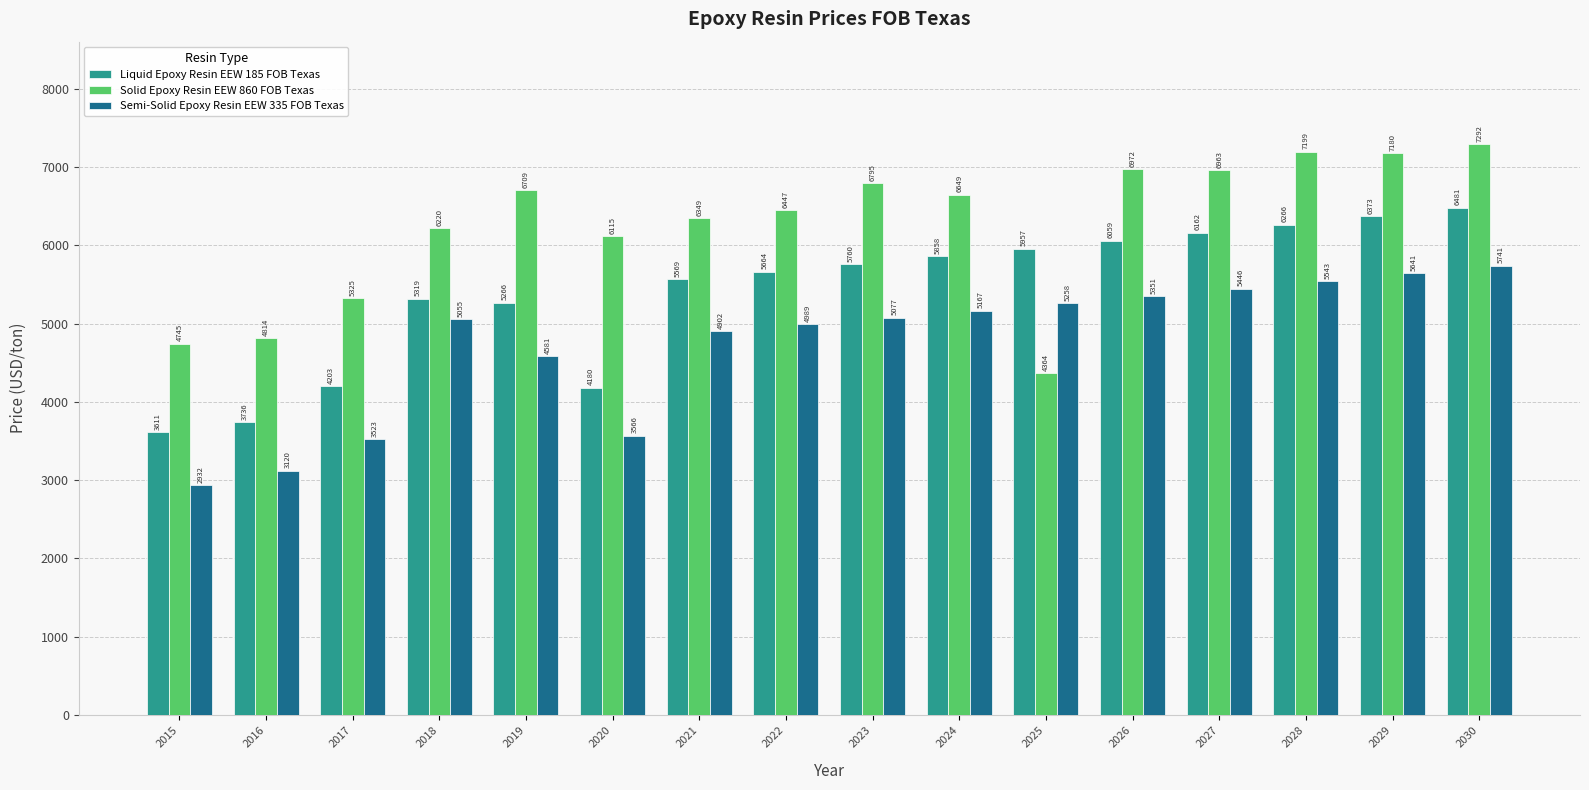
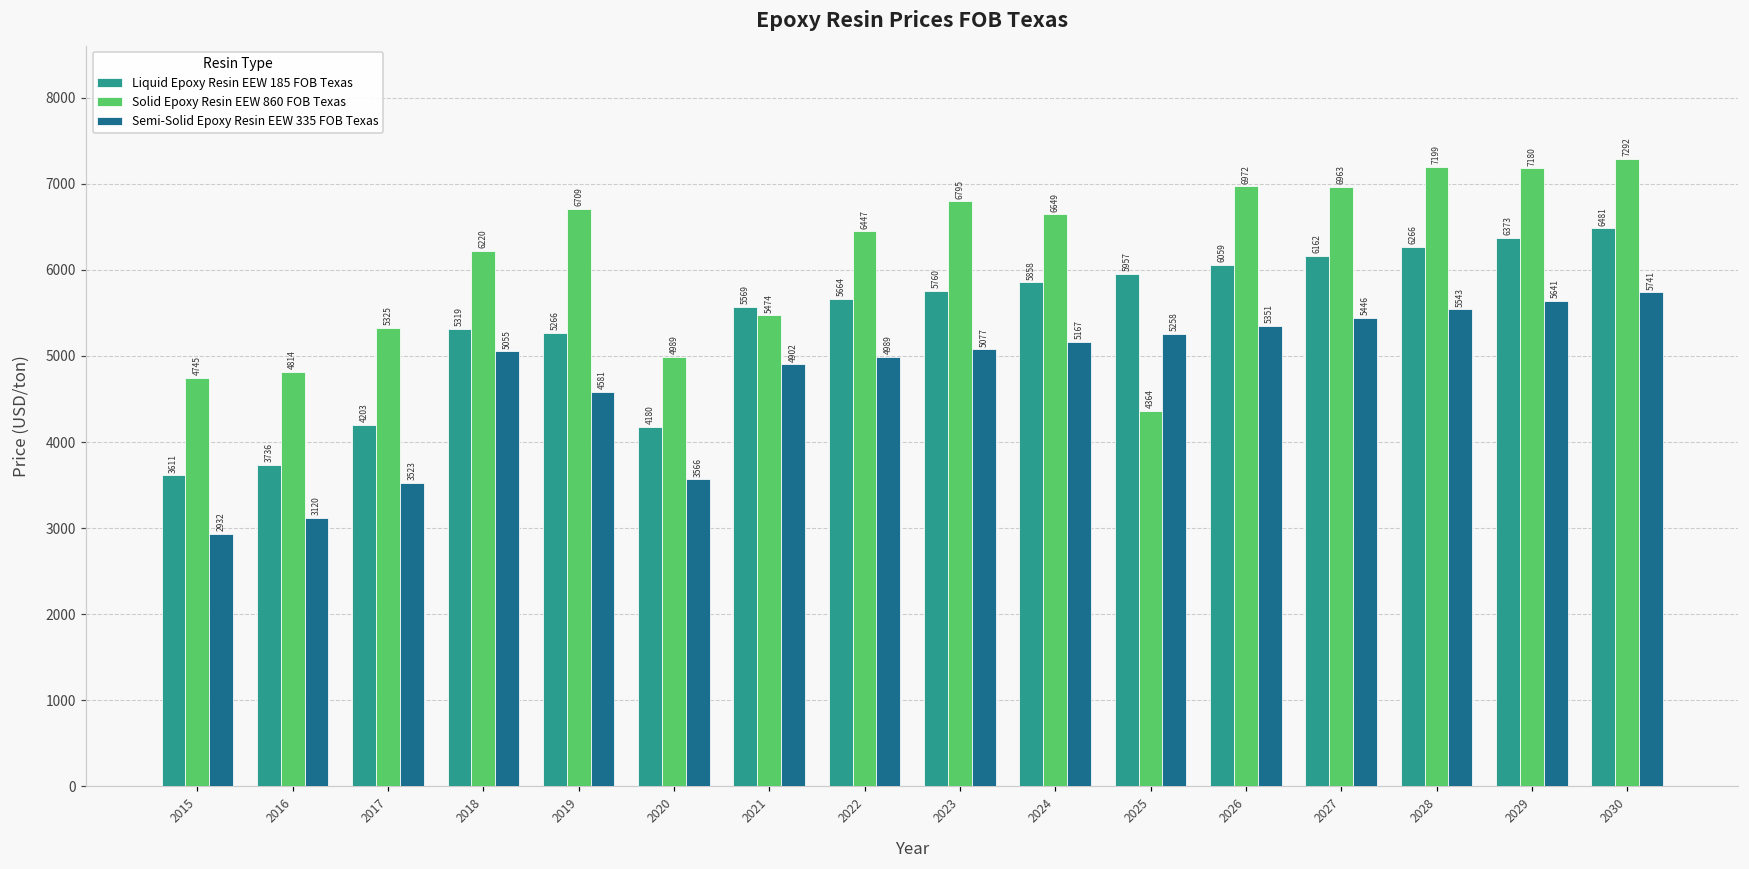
Solid Epoxy Resin EEW 860 FOB Texas, 2020: 6115 -> 4989
Solid Epoxy Resin EEW 860 FOB Texas, 2021: 6349 -> 5474
